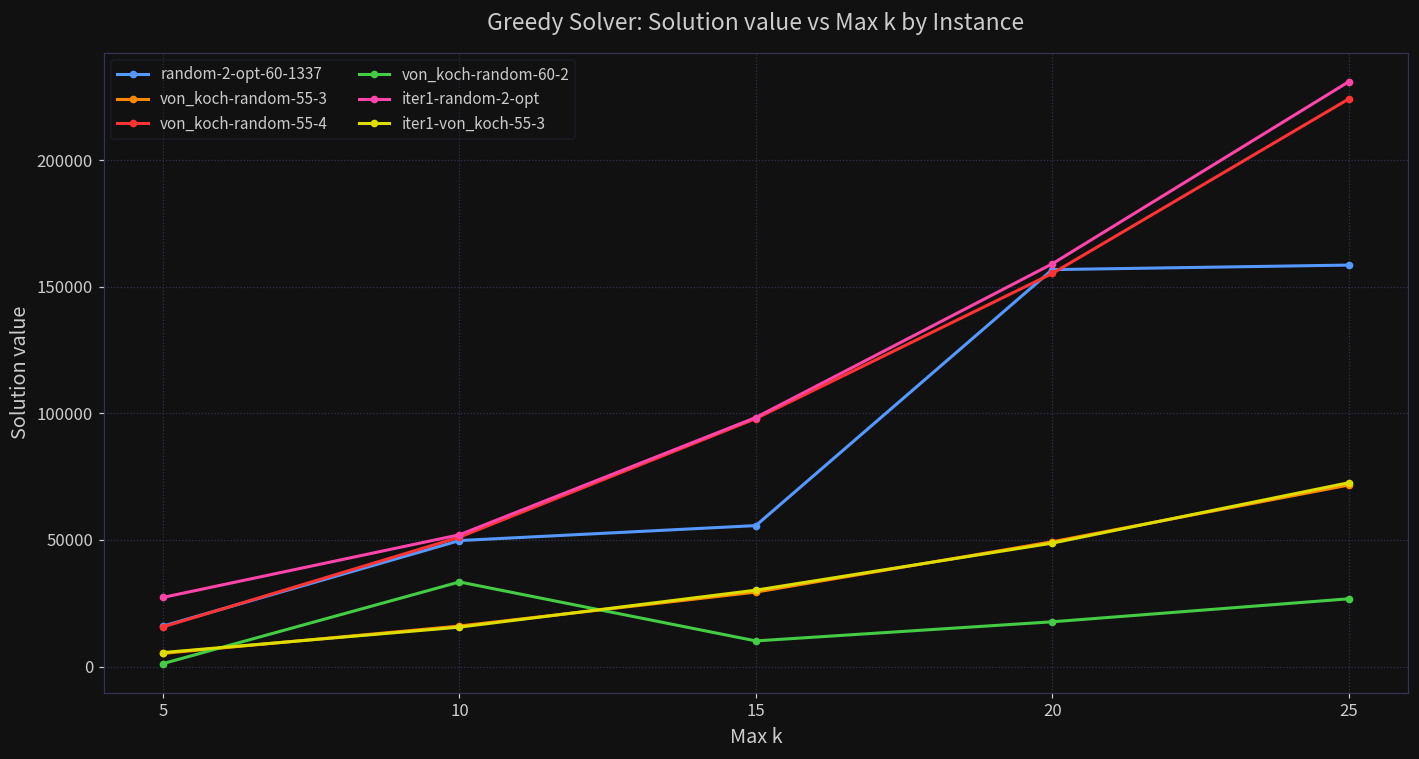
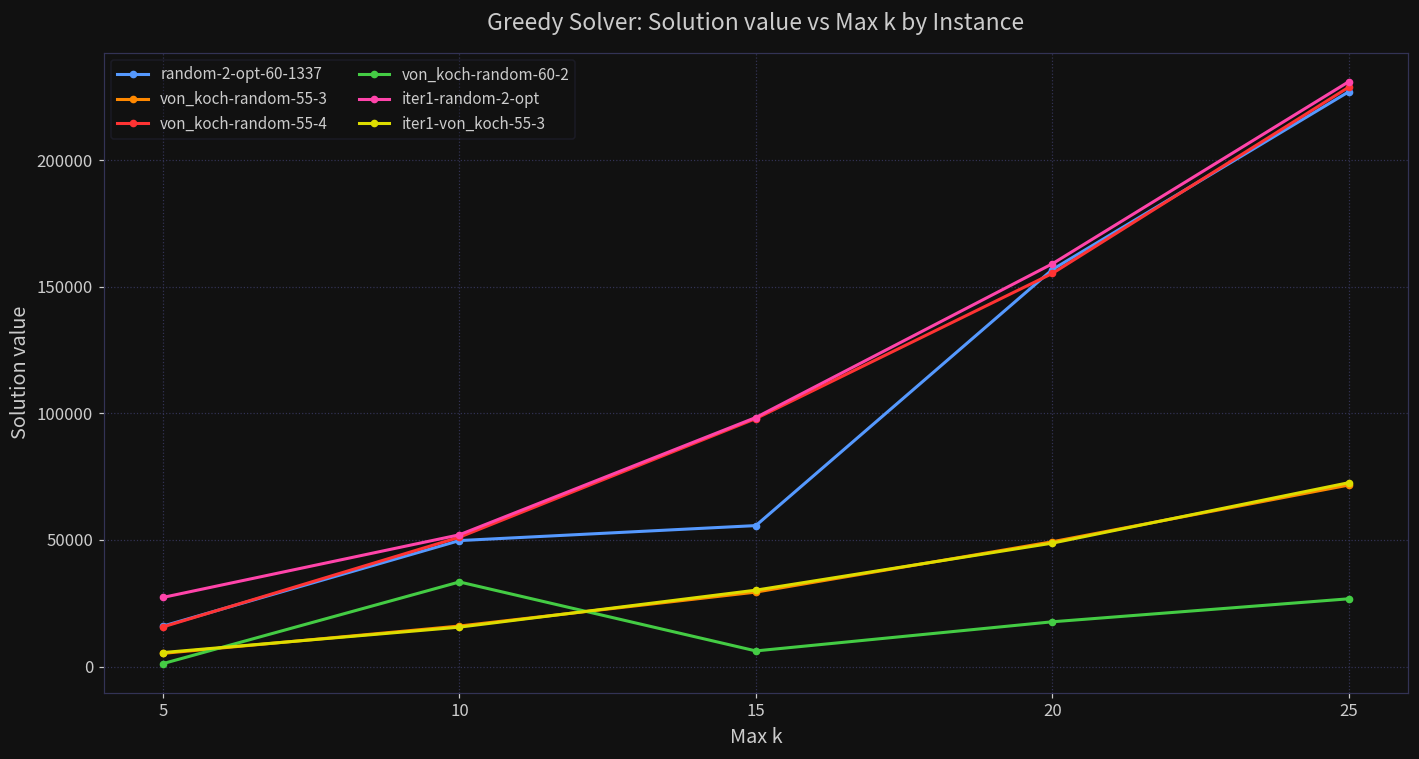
von_koch-random-60-2, 15: 10000 -> 6000
random-2-opt-60-1337, 25: 159000 -> 227000
von_koch-random-55-4, 25: 224000 -> 229000
